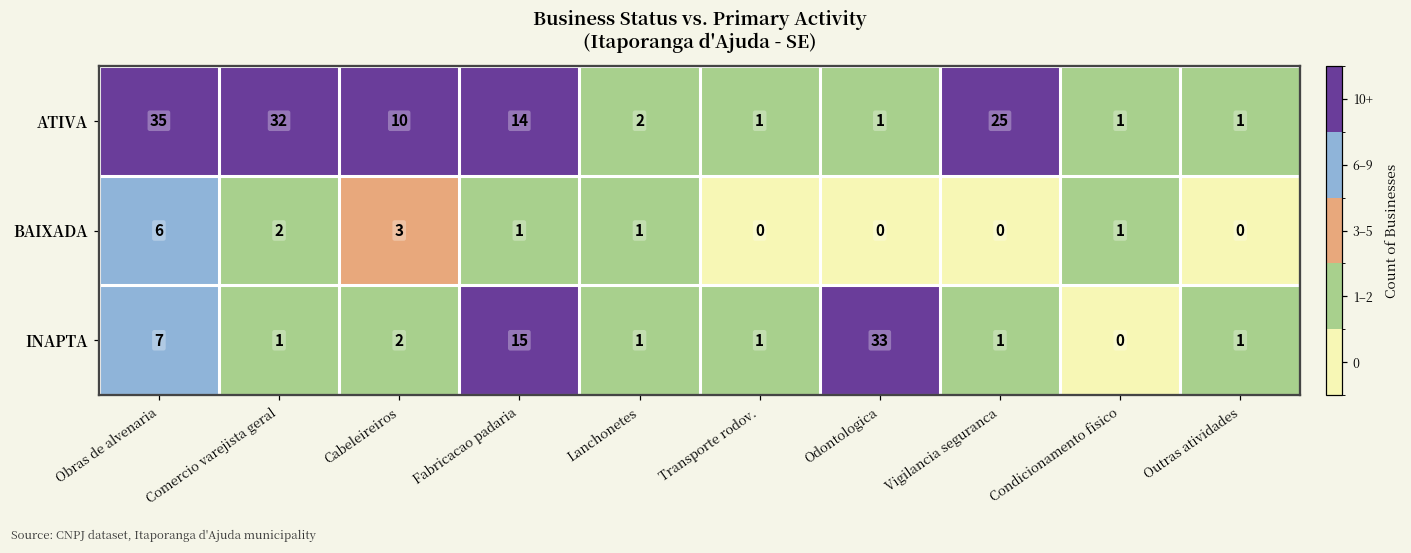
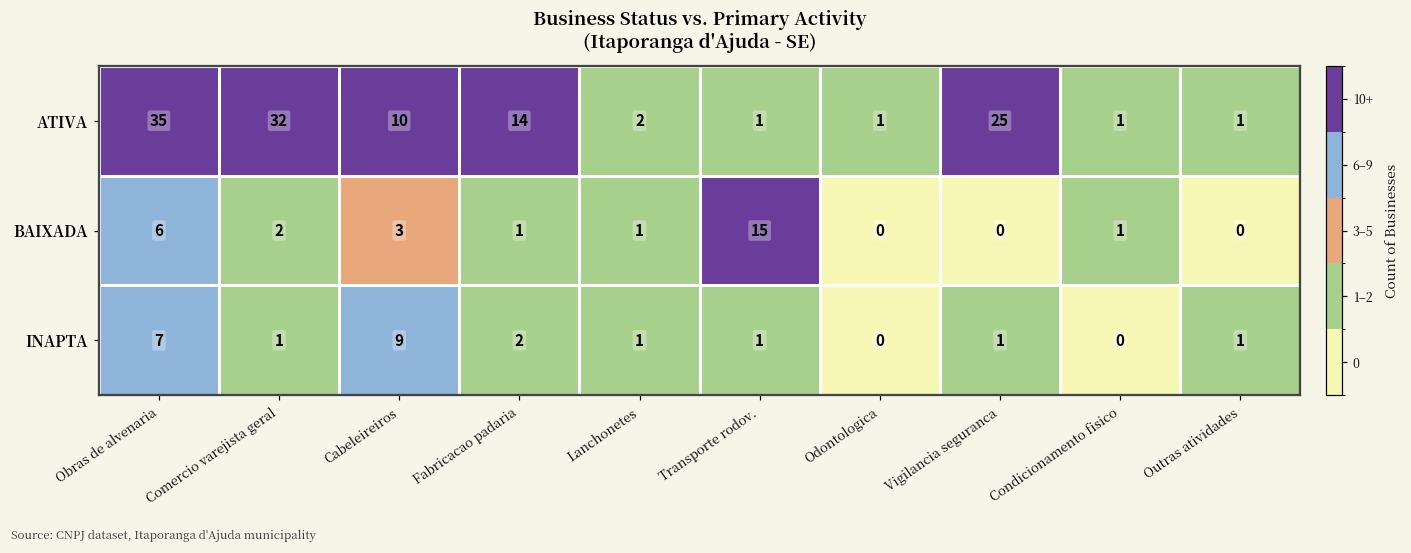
BAIXADA, Transporte rodov.: 0 -> 15
INAPTA, Cabeleireiros: 2 -> 9
INAPTA, Fabricacao padaria: 15 -> 2
INAPTA, Odontologica: 33 -> 0
